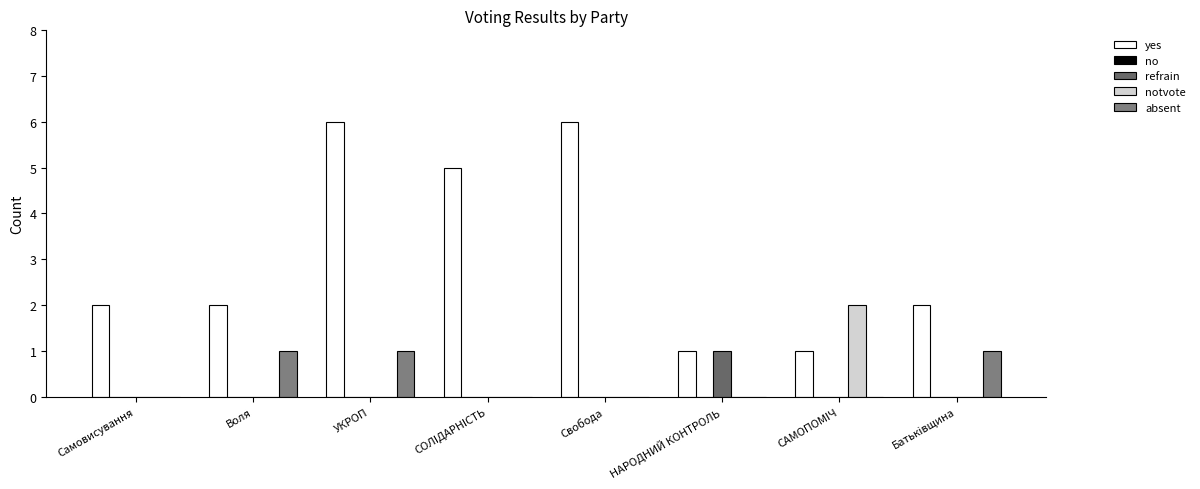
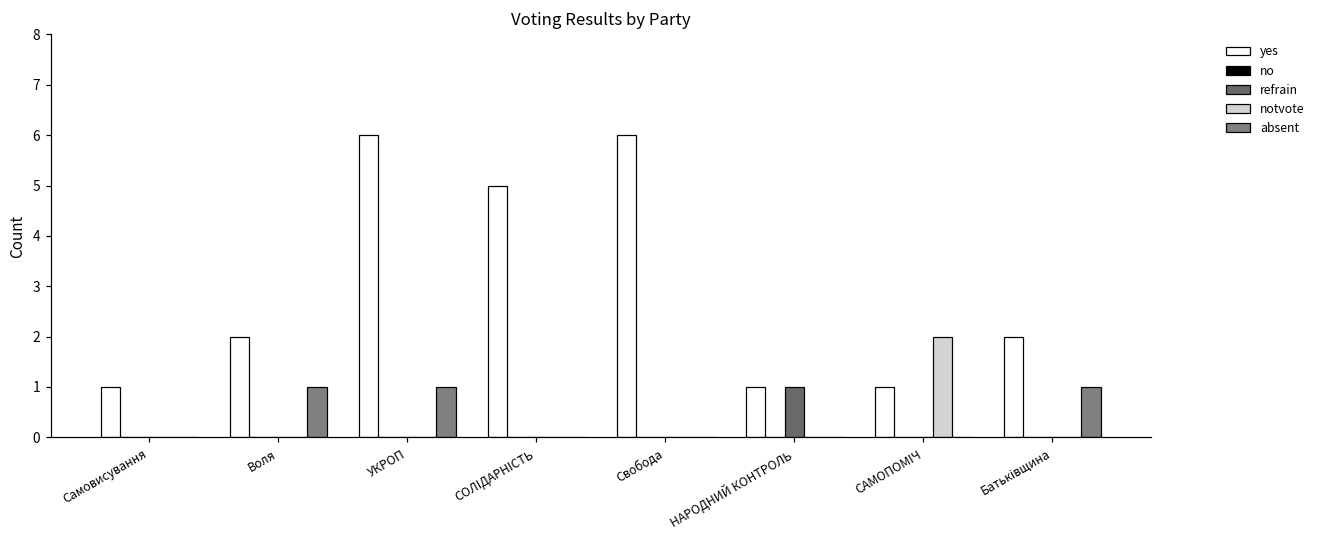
yes, Самовисування: 2 -> 1
